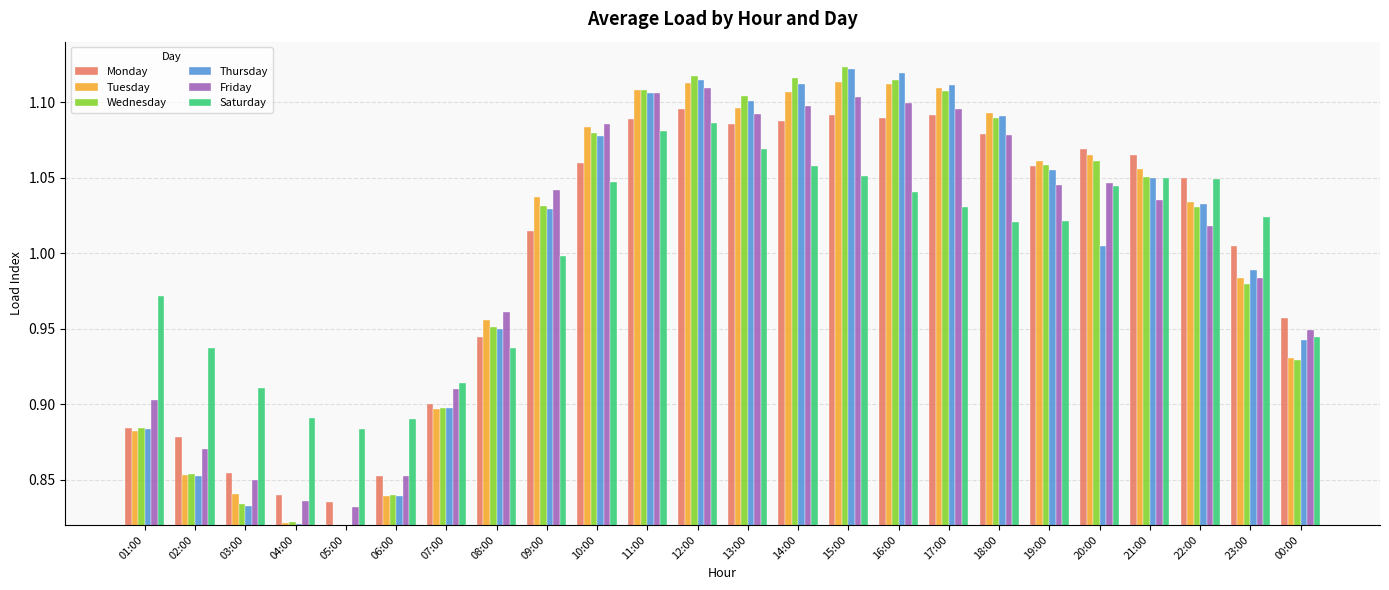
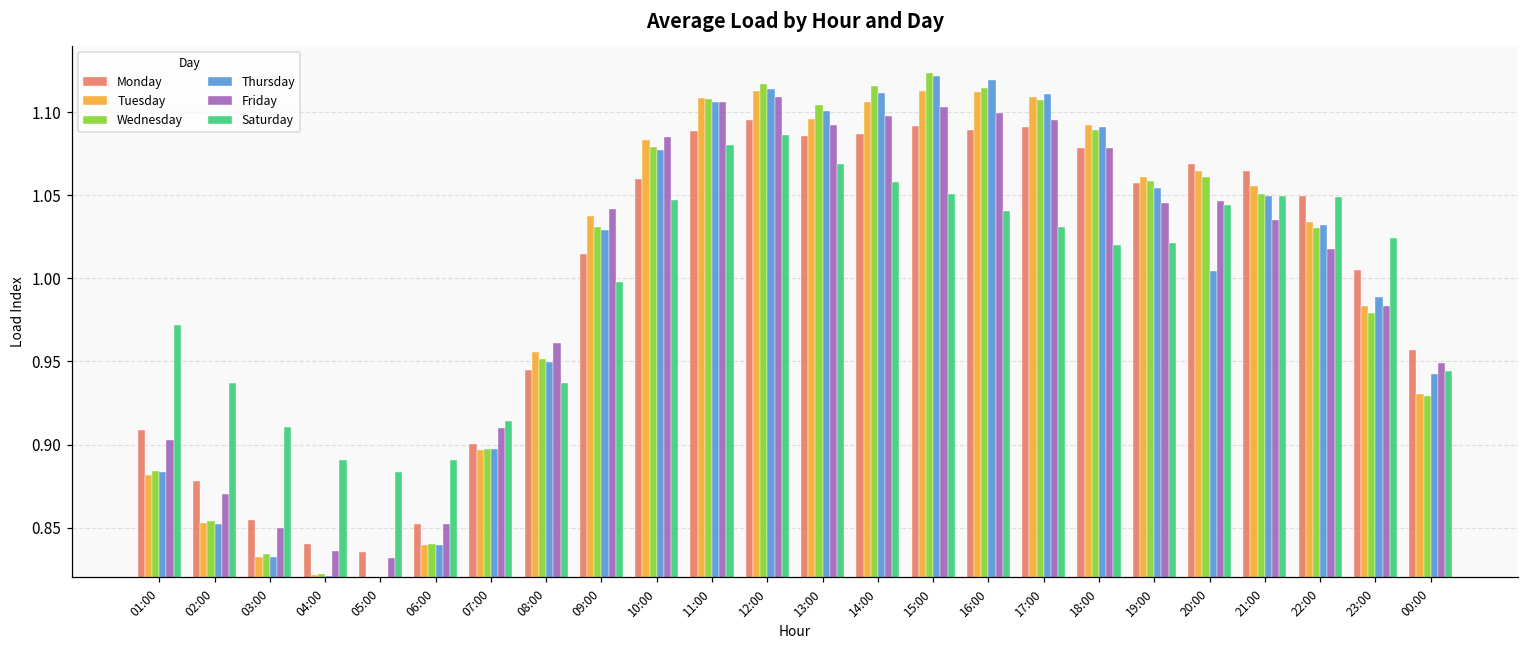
Monday, 01:00: 0.884 -> 0.909
Tuesday, 03:00: 0.841 -> 0.832
